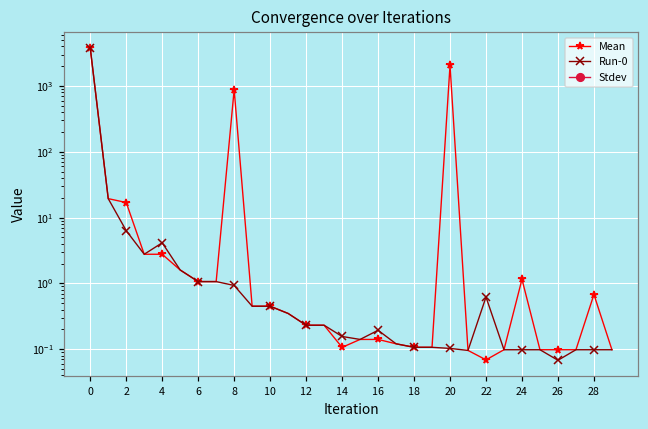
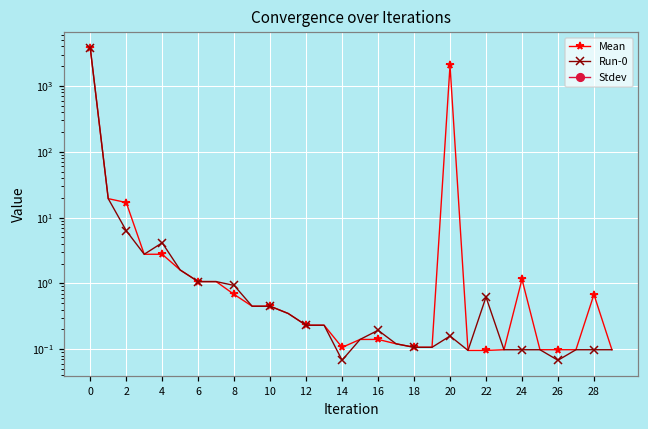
Mean, 8: 900 -> 0.7
Run-0, 14: 0.16 -> 0.07
Run-0, 20: 0.10 -> 0.16
Mean, 22: 0.07 -> 0.10
